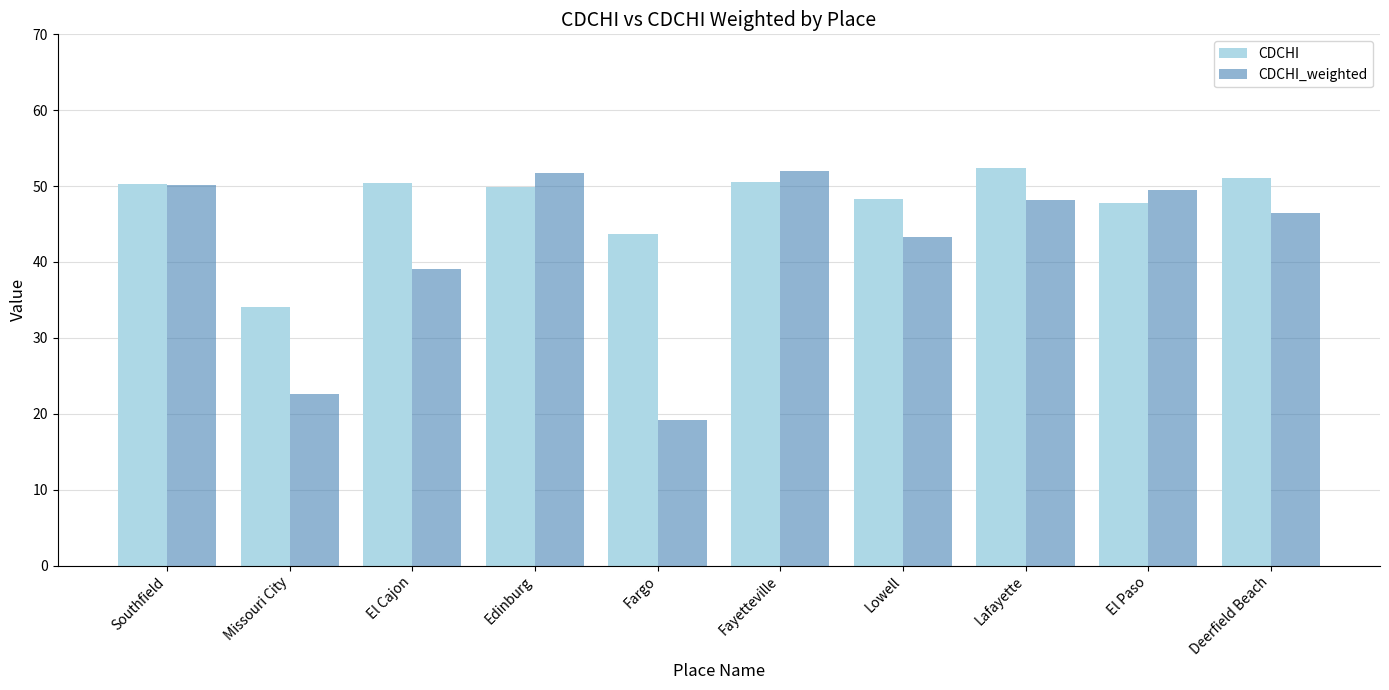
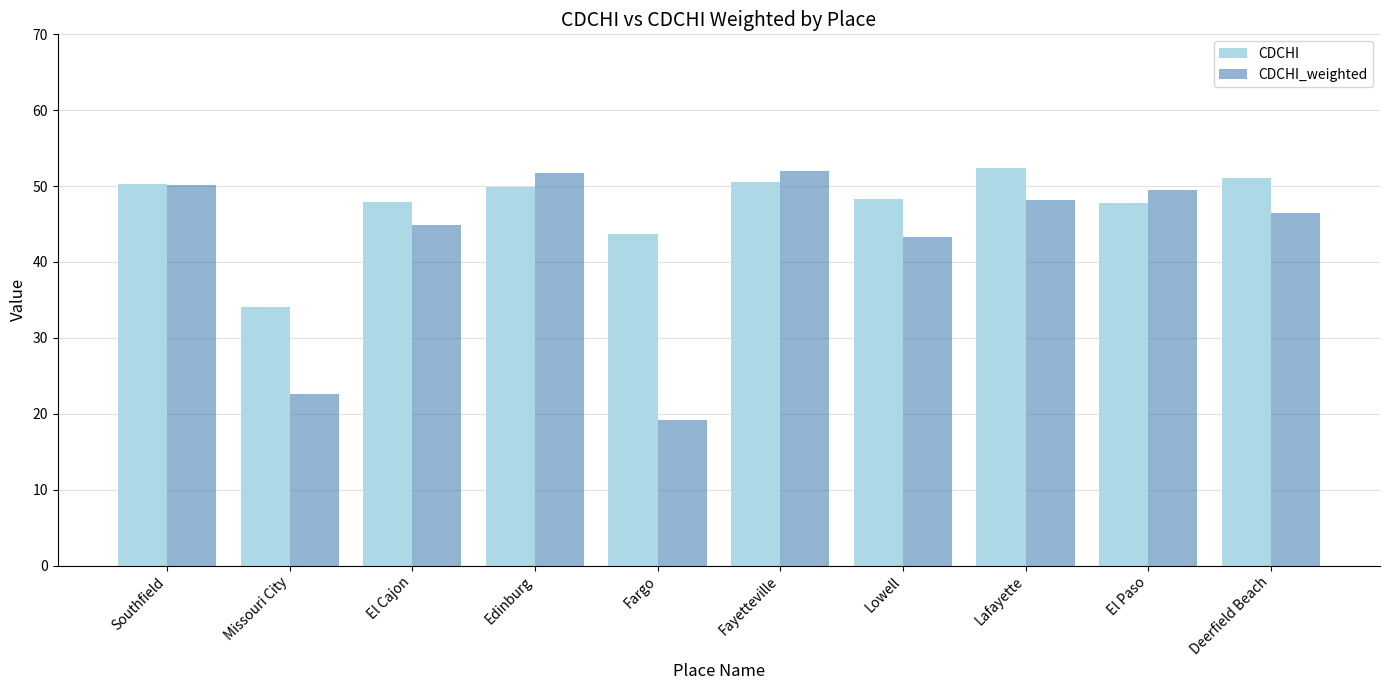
CDCHI, El Cajon: 50 -> 48
CDCHI_weighted, El Cajon: 39 -> 45
